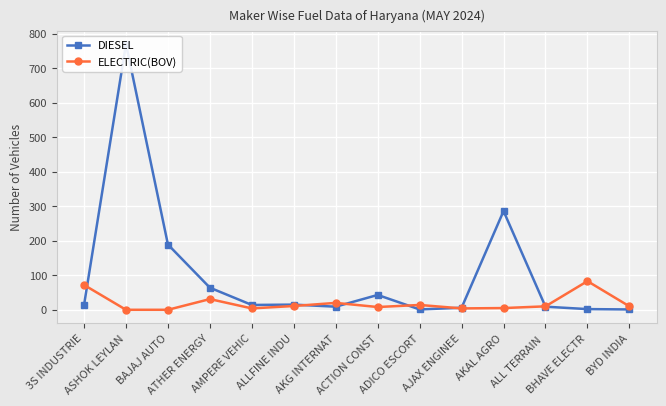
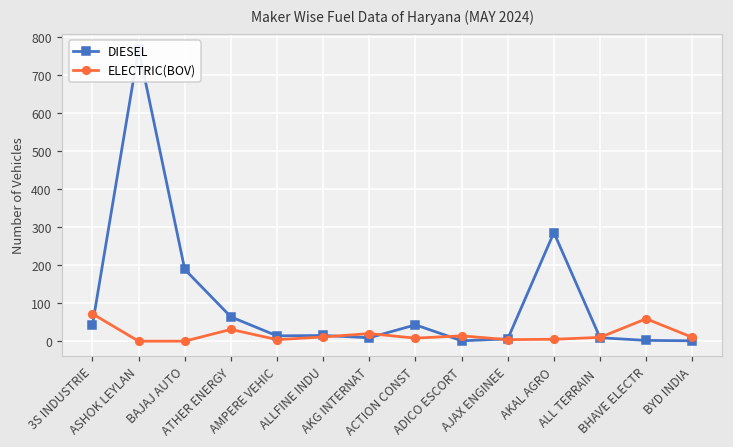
DIESEL, 3S INDUSTRIE: 10 -> 40
ELECTRIC(BOV), BHAVE ELECTR: 80 -> 60
